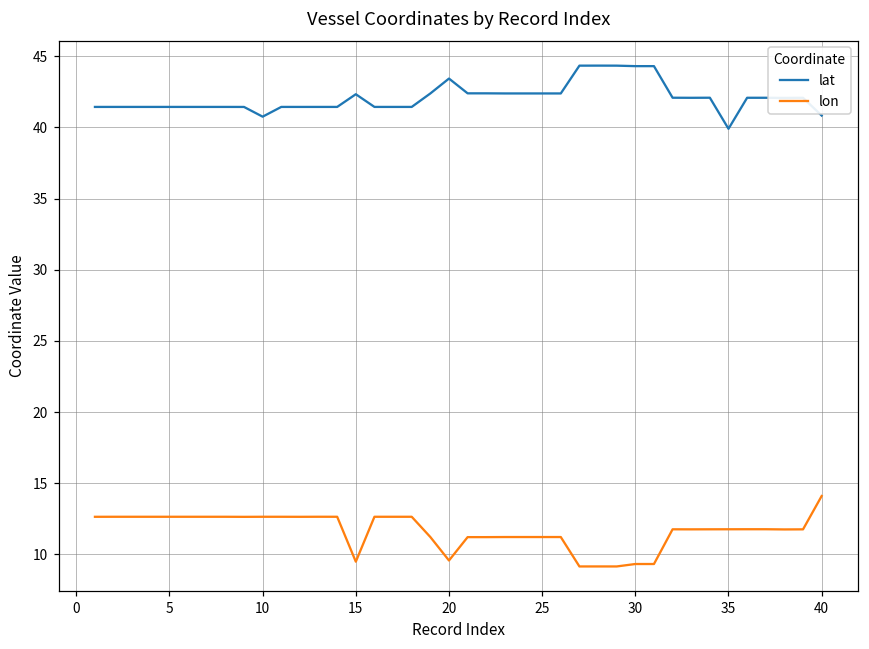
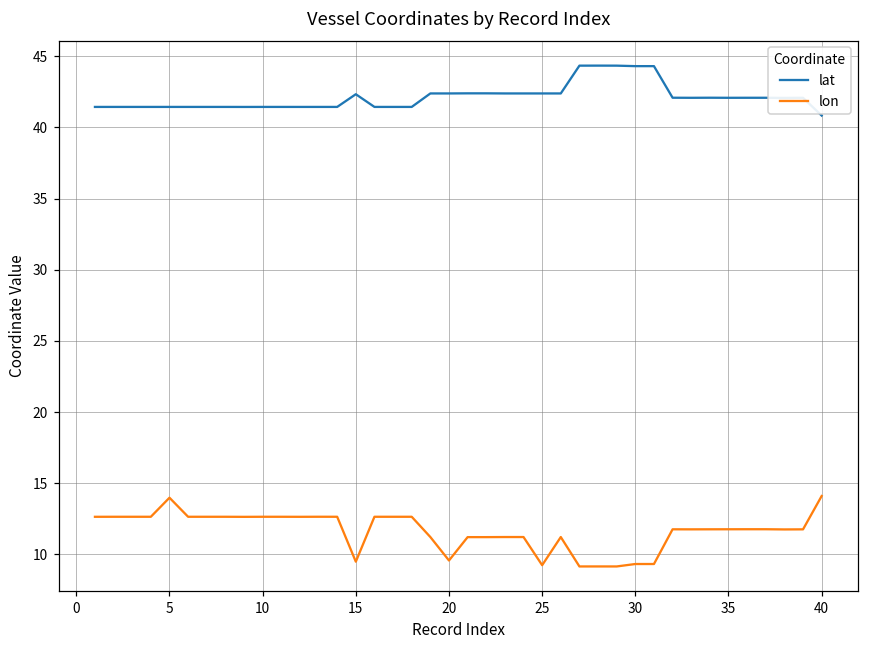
lon, 5: 12.6 -> 14.0
lat, 10: 40.8 -> 41.4
lat, 20: 43.4 -> 42.4
lon, 25: 11.2 -> 9.2
lat, 35: 39.9 -> 42.1
